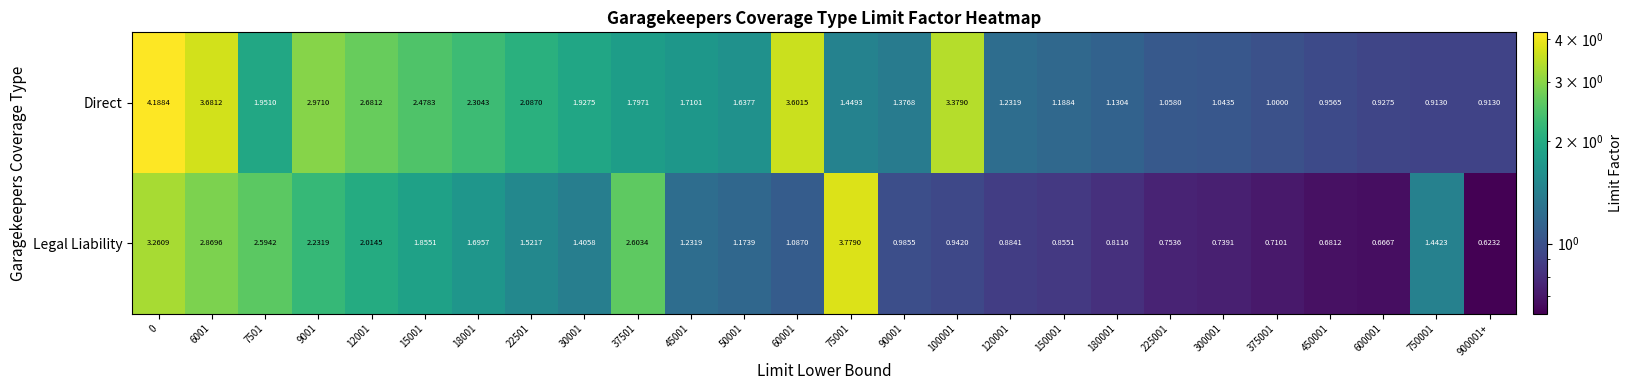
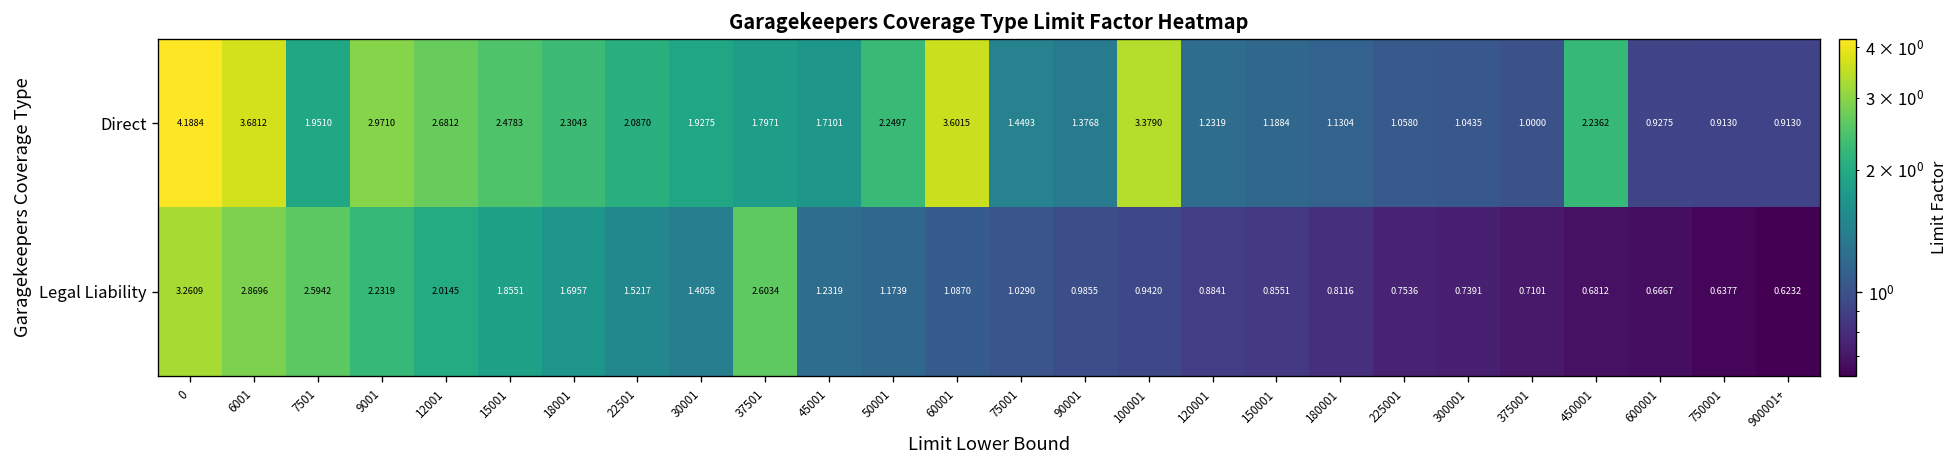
Direct, 50001: 1.6377 -> 2.2497
Direct, 450001: 0.9565 -> 2.2362
Legal Liability, 75001: 3.7790 -> 1.0290
Legal Liability, 750001: 1.4423 -> 0.6377
